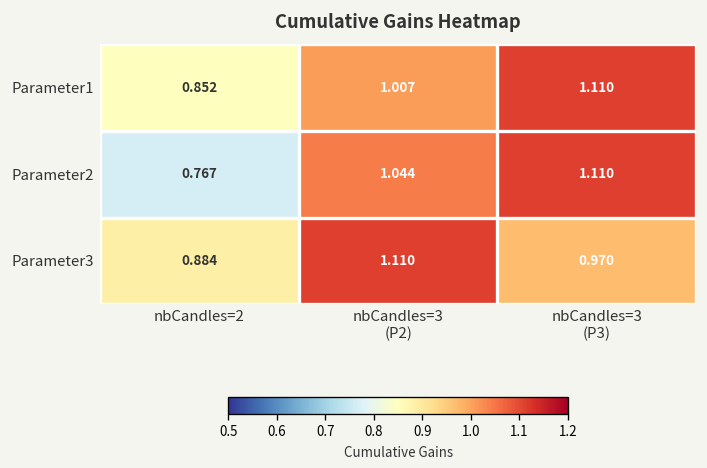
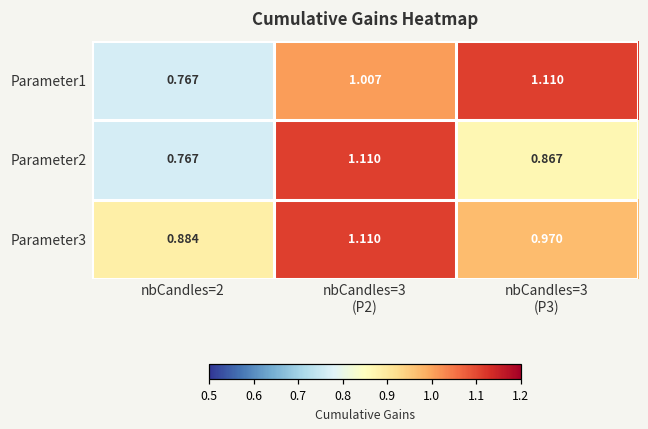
Parameter1, nbCandles=2: 0.852 -> 0.767
Parameter2, nbCandles=3 (P2): 1.044 -> 1.110
Parameter2, nbCandles=3 (P3): 1.110 -> 0.867
